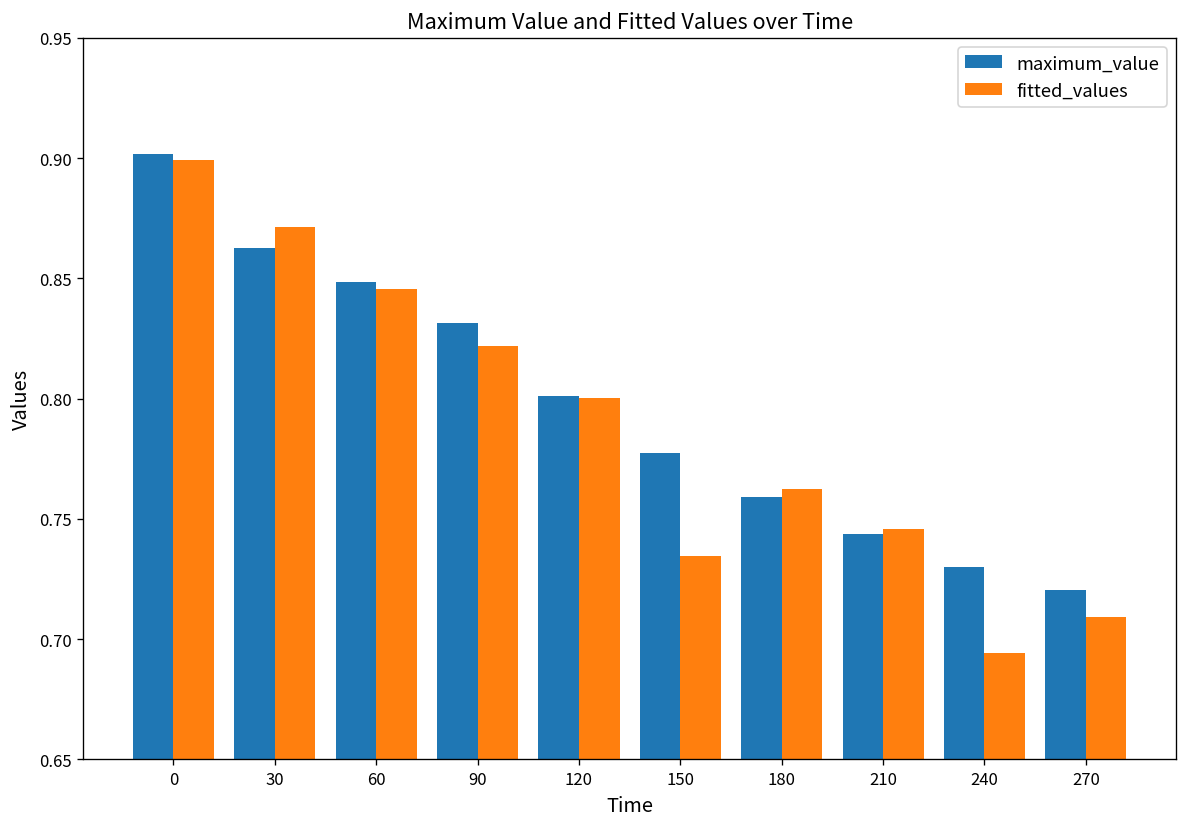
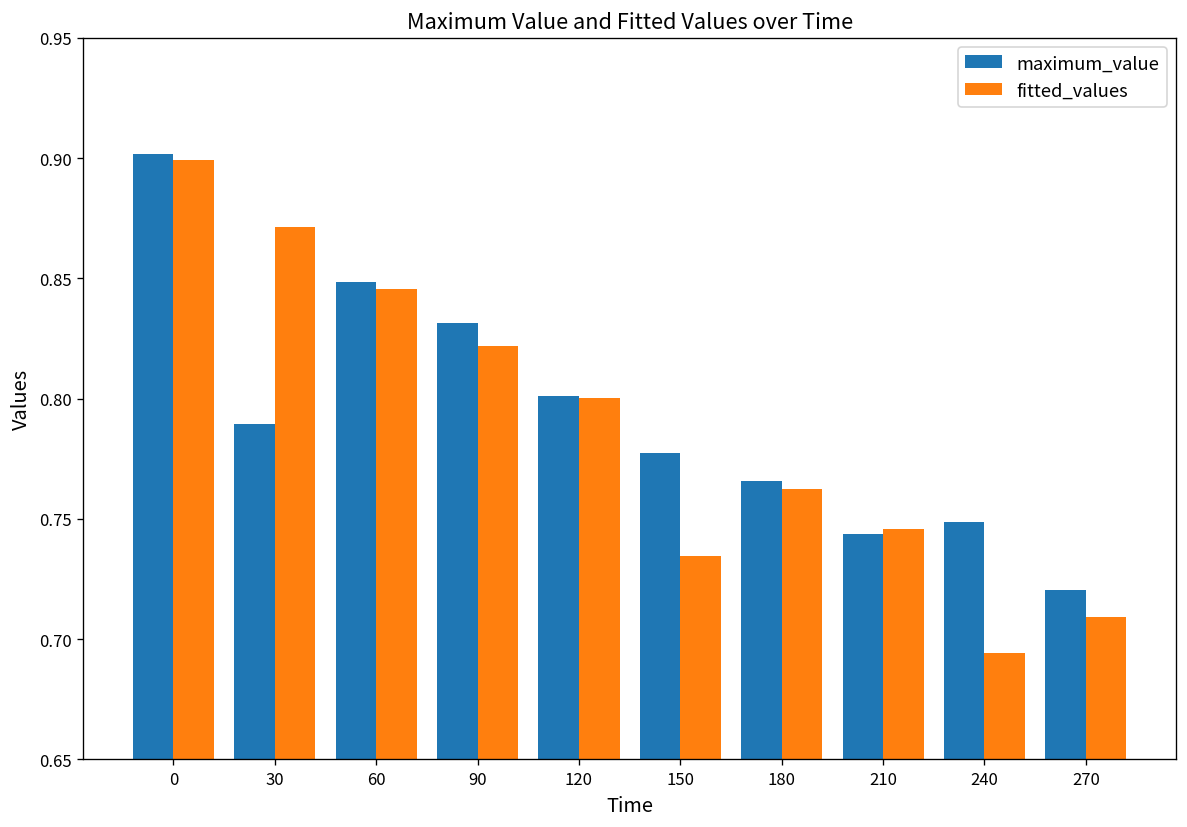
maximum_value, 30: 0.862 -> 0.790
maximum_value, 180: 0.759 -> 0.766
maximum_value, 240: 0.730 -> 0.749
